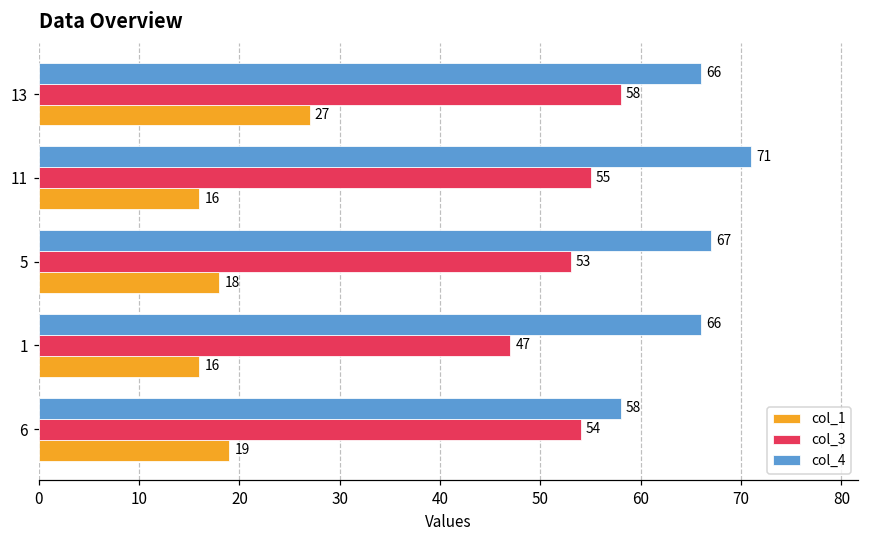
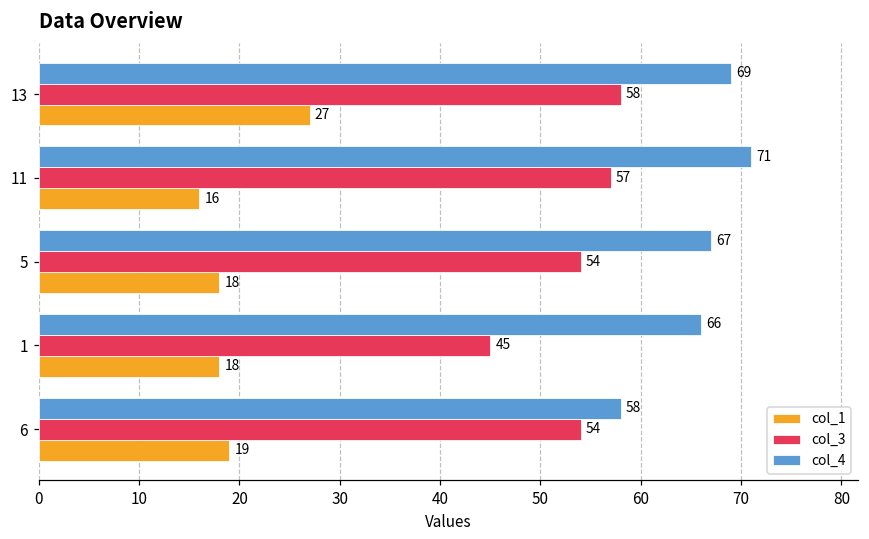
col_4, 13: 66 -> 69
col_3, 11: 55 -> 57
col_3, 5: 53 -> 54
col_3, 1: 47 -> 45
col_1, 1: 16 -> 18
